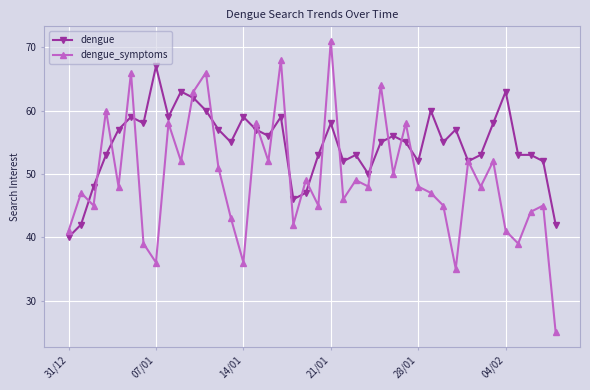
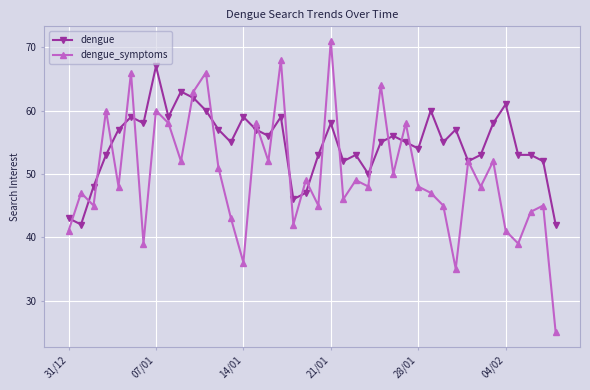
dengue, 31/12: 40 -> 43
dengue_symptoms, 07/01: 36 -> 60
dengue, 28/01: 52 -> 54
dengue, 04/02: 63 -> 61
